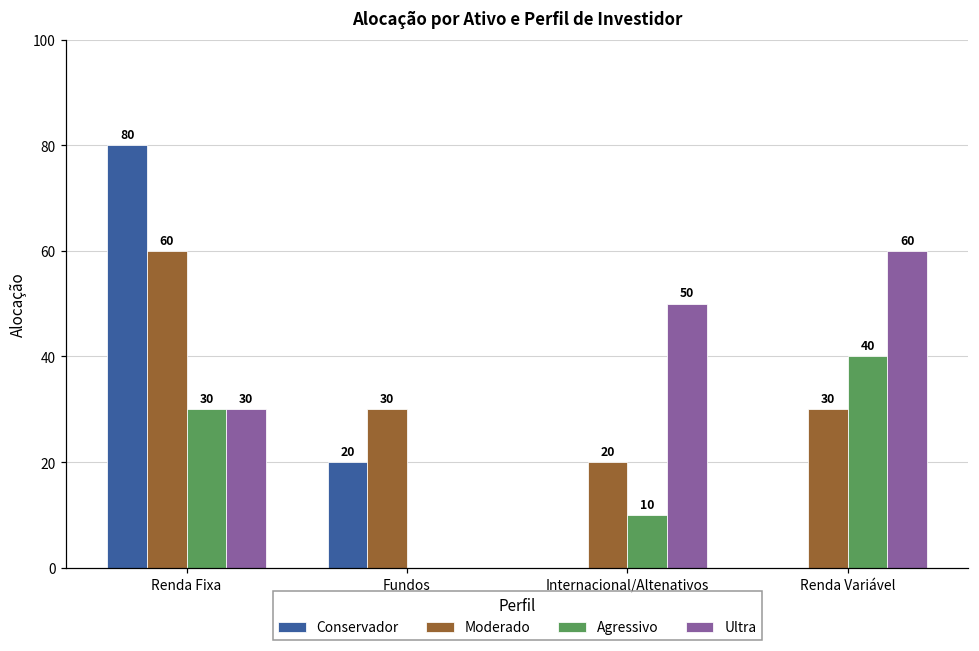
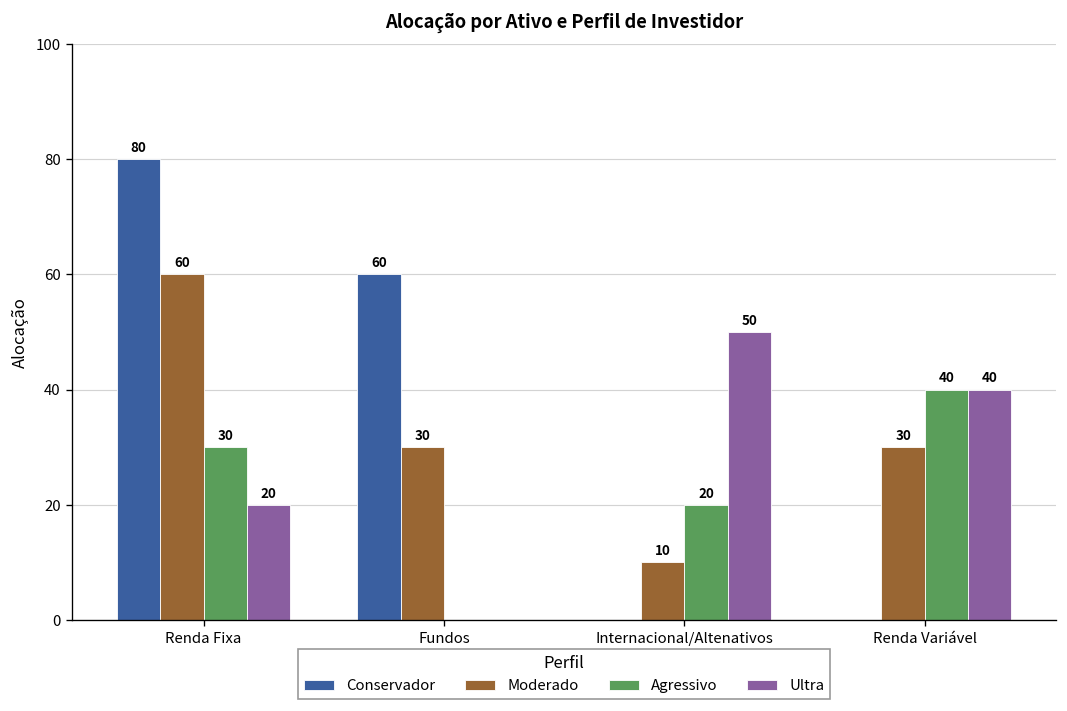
Ultra, Renda Fixa: 30 -> 20
Conservador, Fundos: 20 -> 60
Moderado, Internacional/Altenativos: 20 -> 10
Agressivo, Internacional/Altenativos: 10 -> 20
Ultra, Renda Variável: 60 -> 40
